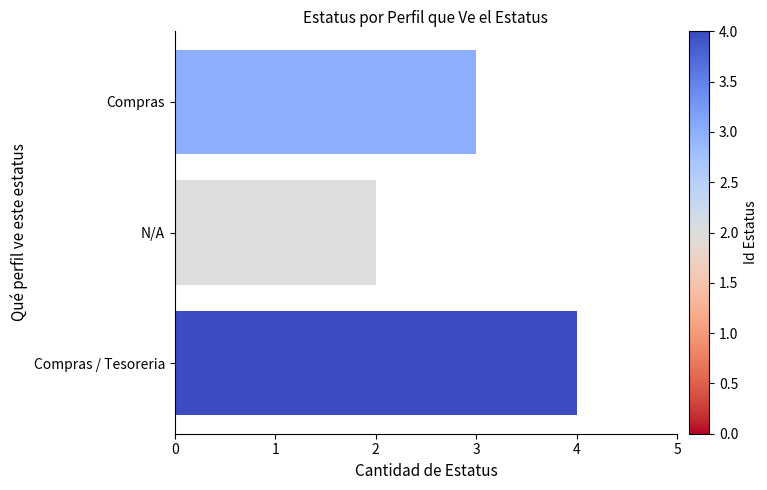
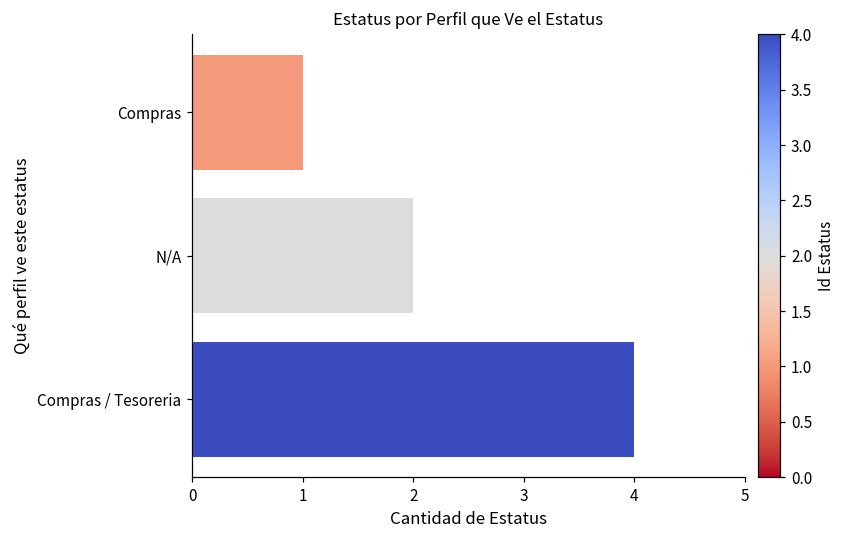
Compras: 3 -> 1
